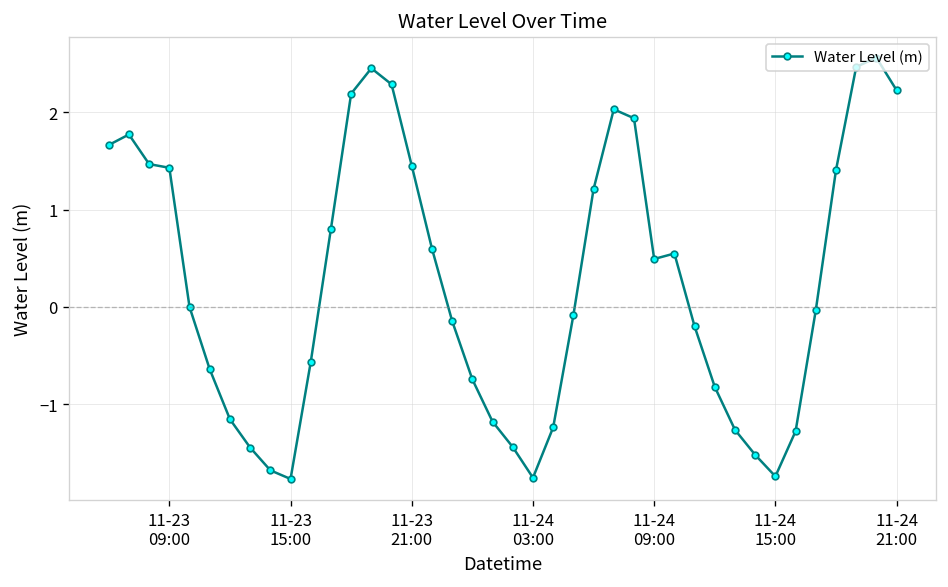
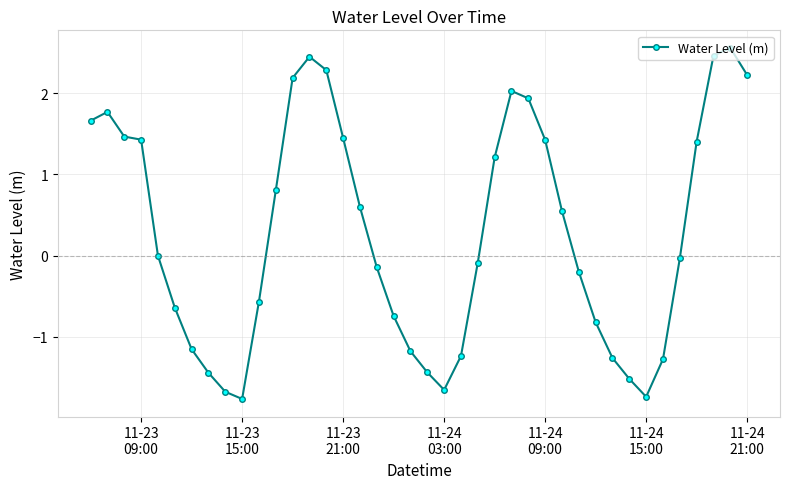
11-24 03:00: -1.8 -> -1.7
11-24 09:00: 0.5 -> 1.4
